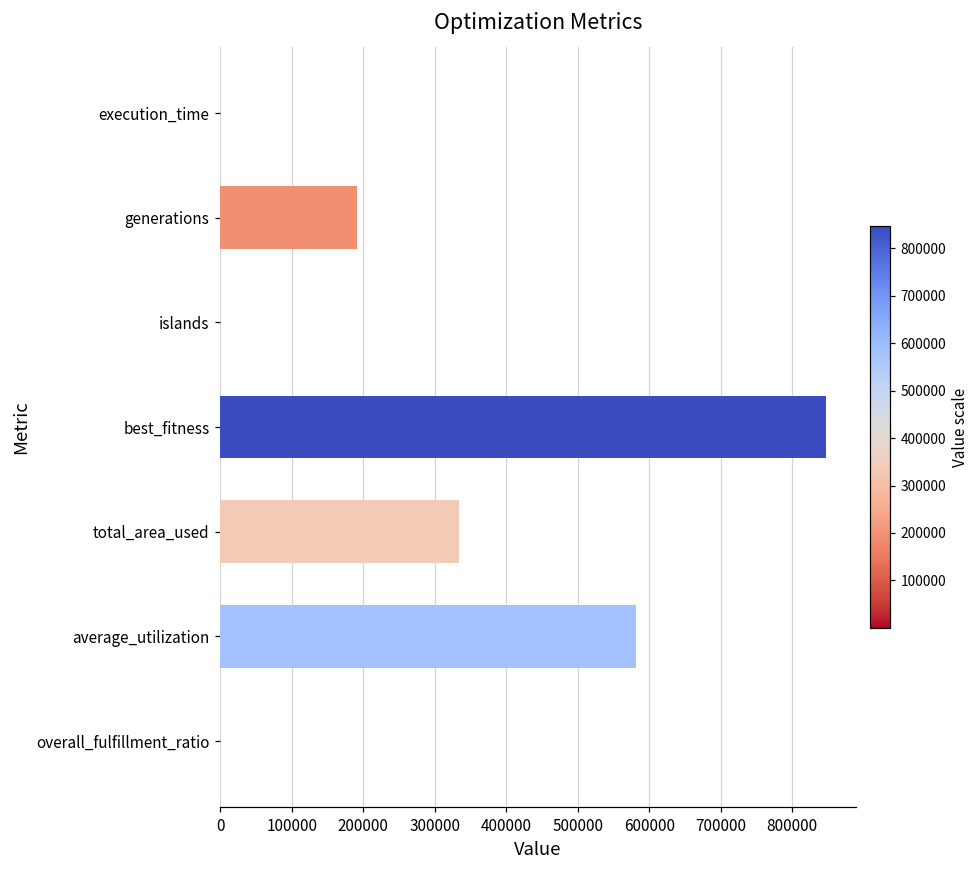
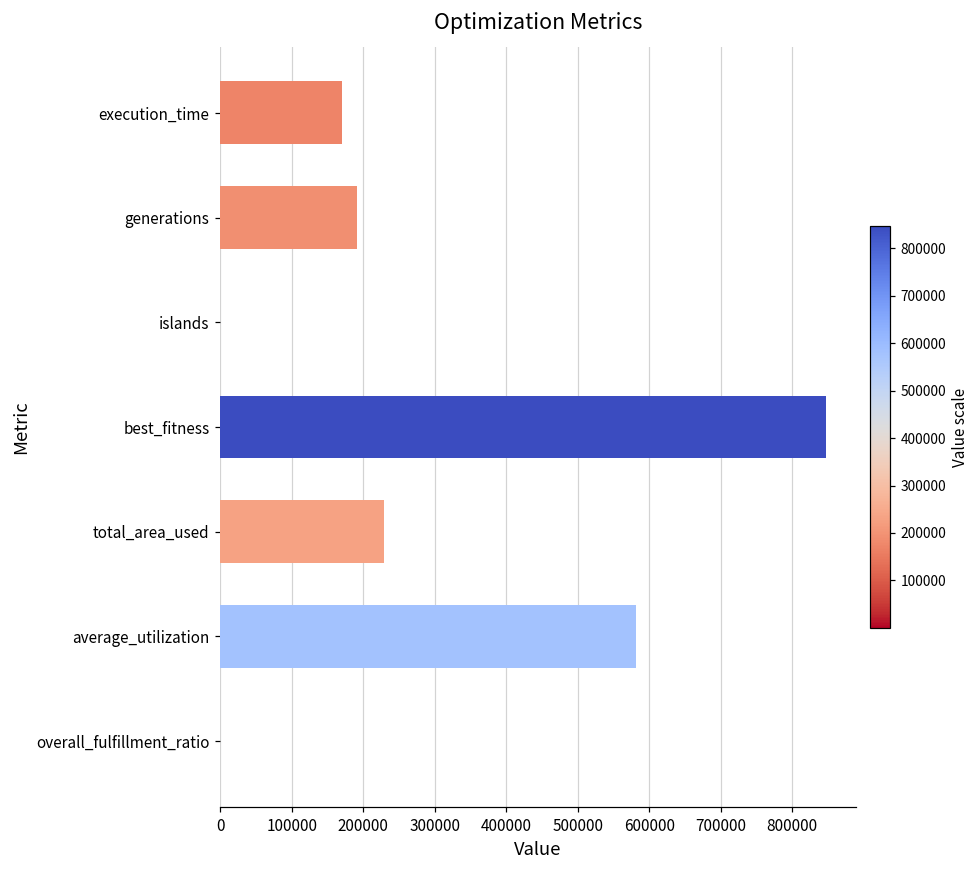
execution_time: 0 -> 170000
total_area_used: 330000 -> 230000
